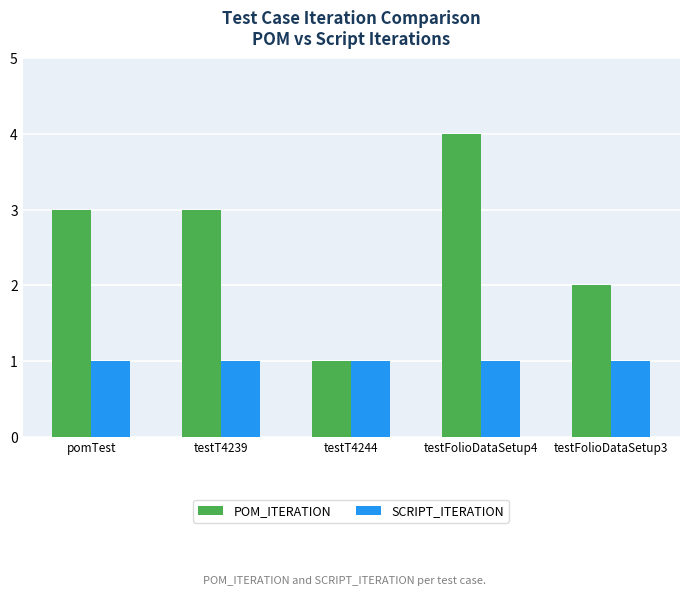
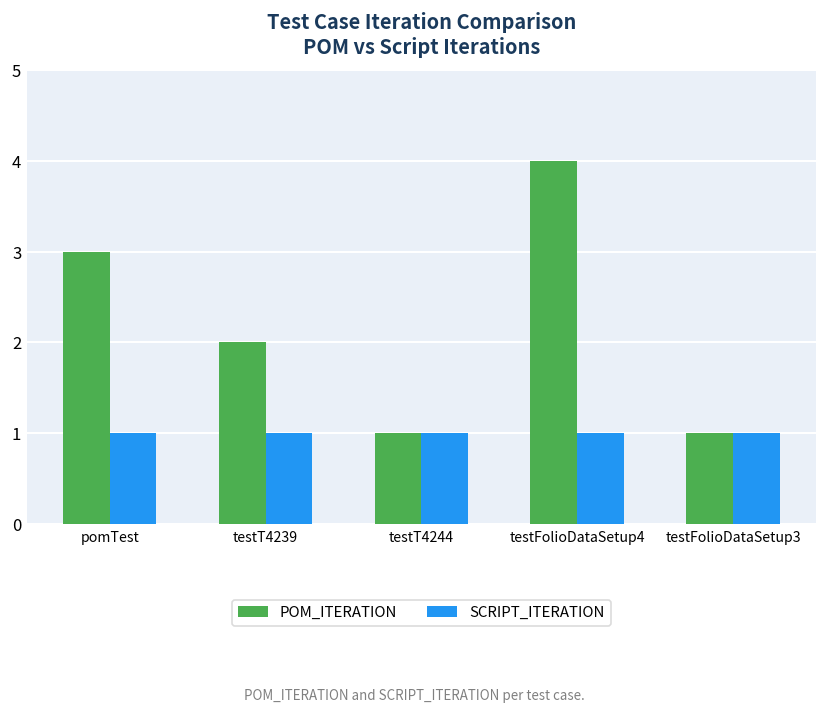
POM_ITERATION, testT4239: 3 -> 2
POM_ITERATION, testFolioDataSetup3: 2 -> 1
